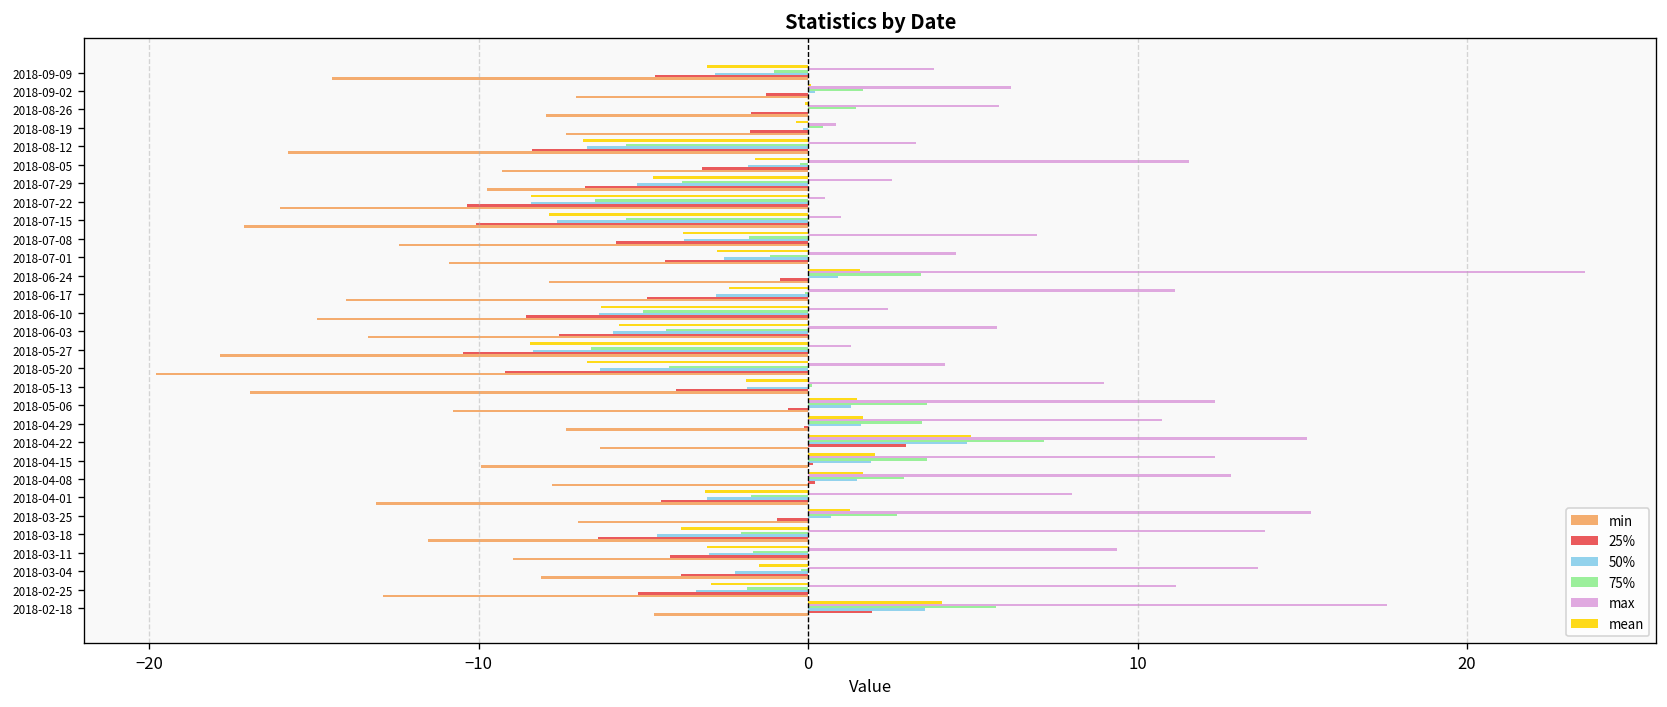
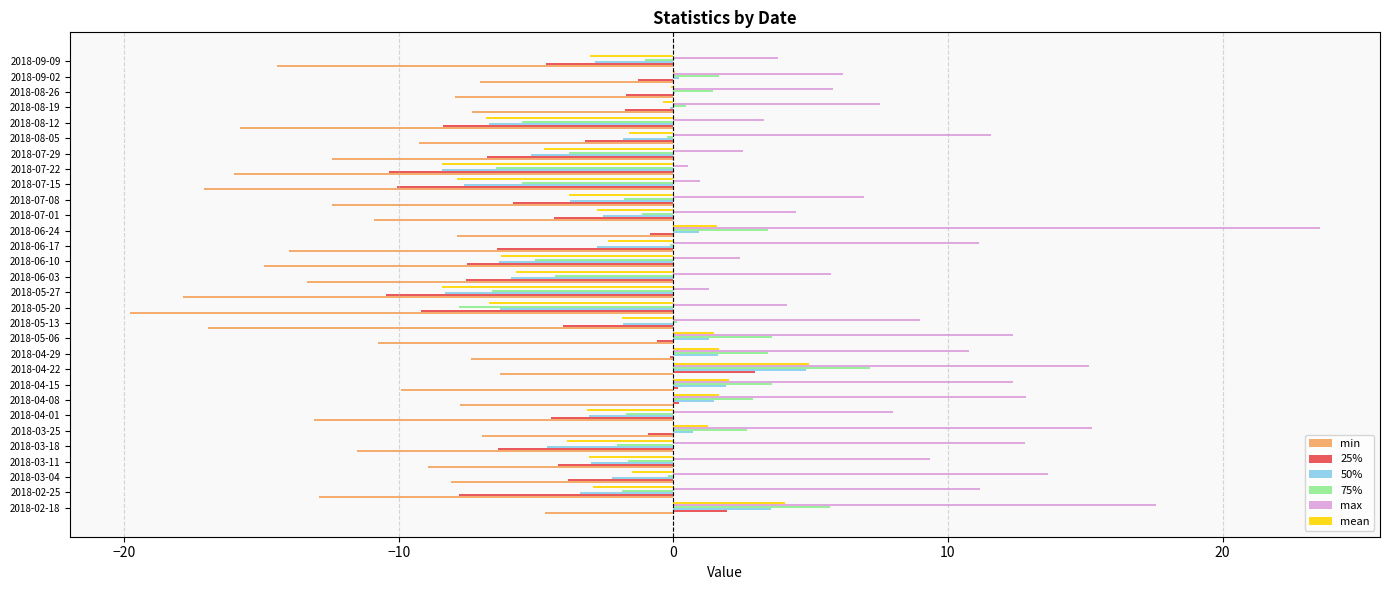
max, 2018-08-19: 0.9 -> 7.5
min, 2018-07-29: -9.8 -> -12.4
25%, 2018-06-17: -4.9 -> -6.4
25%, 2018-06-10: -8.5 -> -7.5
75%, 2018-05-20: -4.2 -> -7.8
max, 2018-03-18: 13.9 -> 12.8
25%, 2018-02-25: -5.1 -> -7.8
